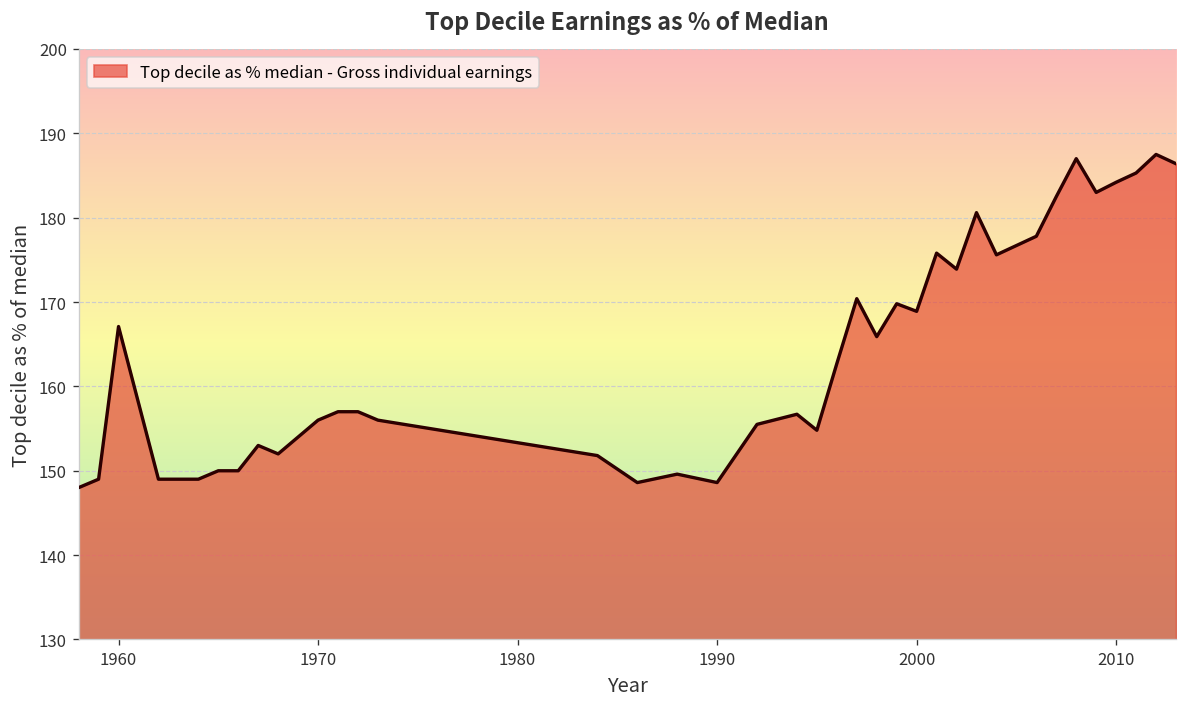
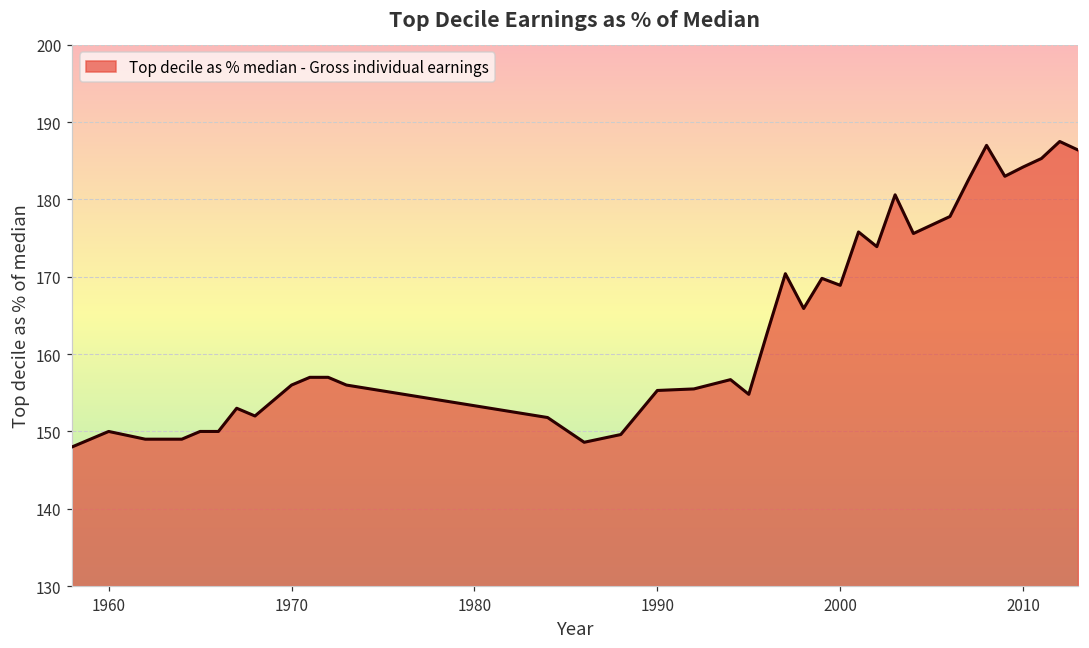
1960: 167 -> 150
1990: 149 -> 155
